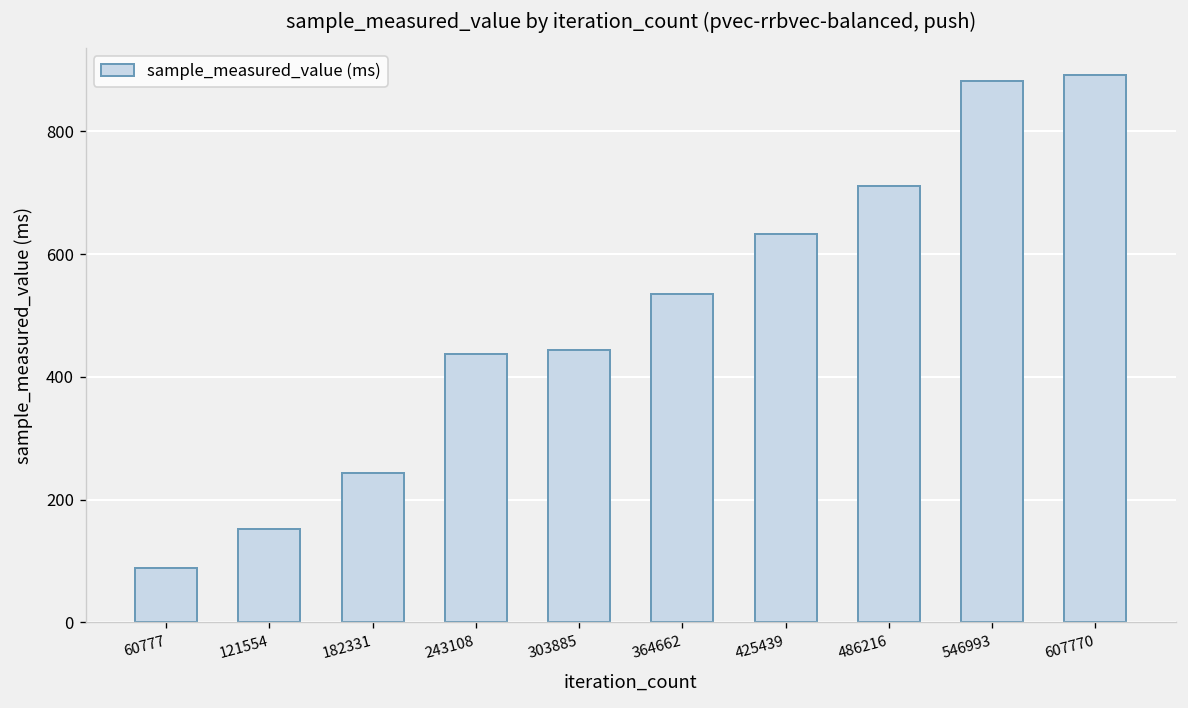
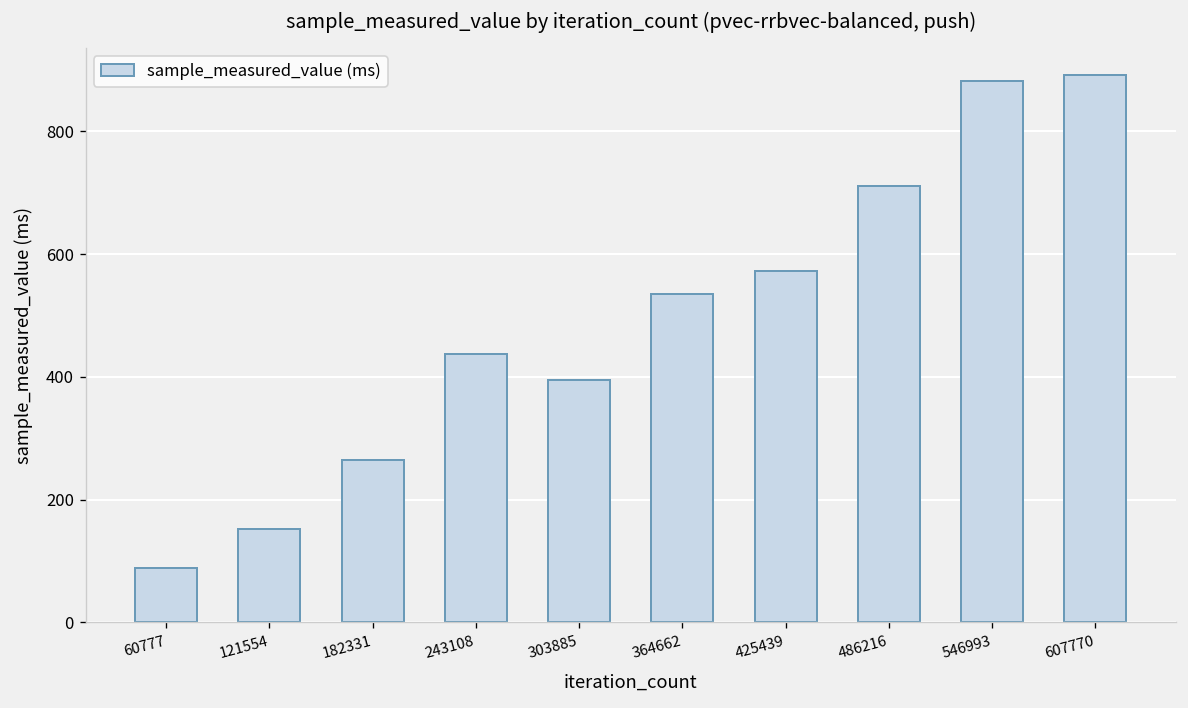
182331: 240 -> 260
303885: 440 -> 390
425439: 630 -> 570
